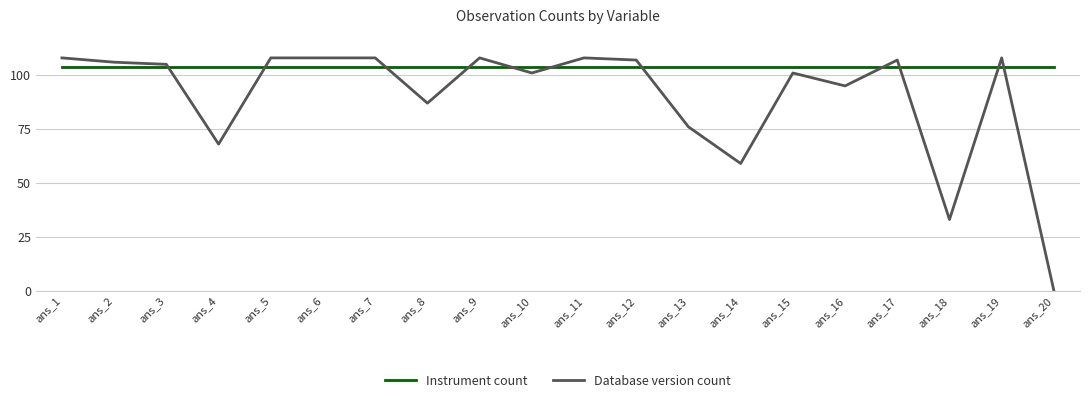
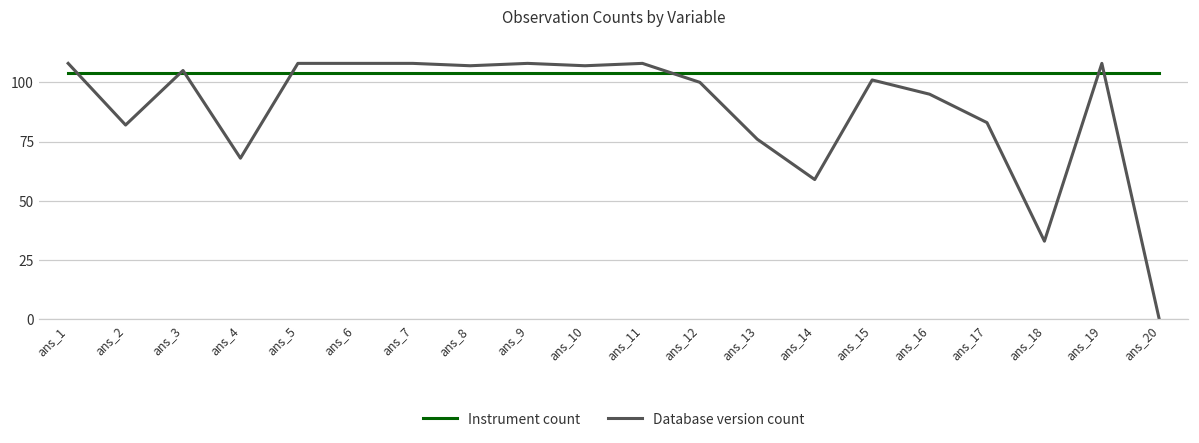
Database version count, ans_2: 106 -> 82
Database version count, ans_8: 87 -> 107
Database version count, ans_10: 101 -> 107
Database version count, ans_12: 107 -> 100
Database version count, ans_17: 107 -> 83
